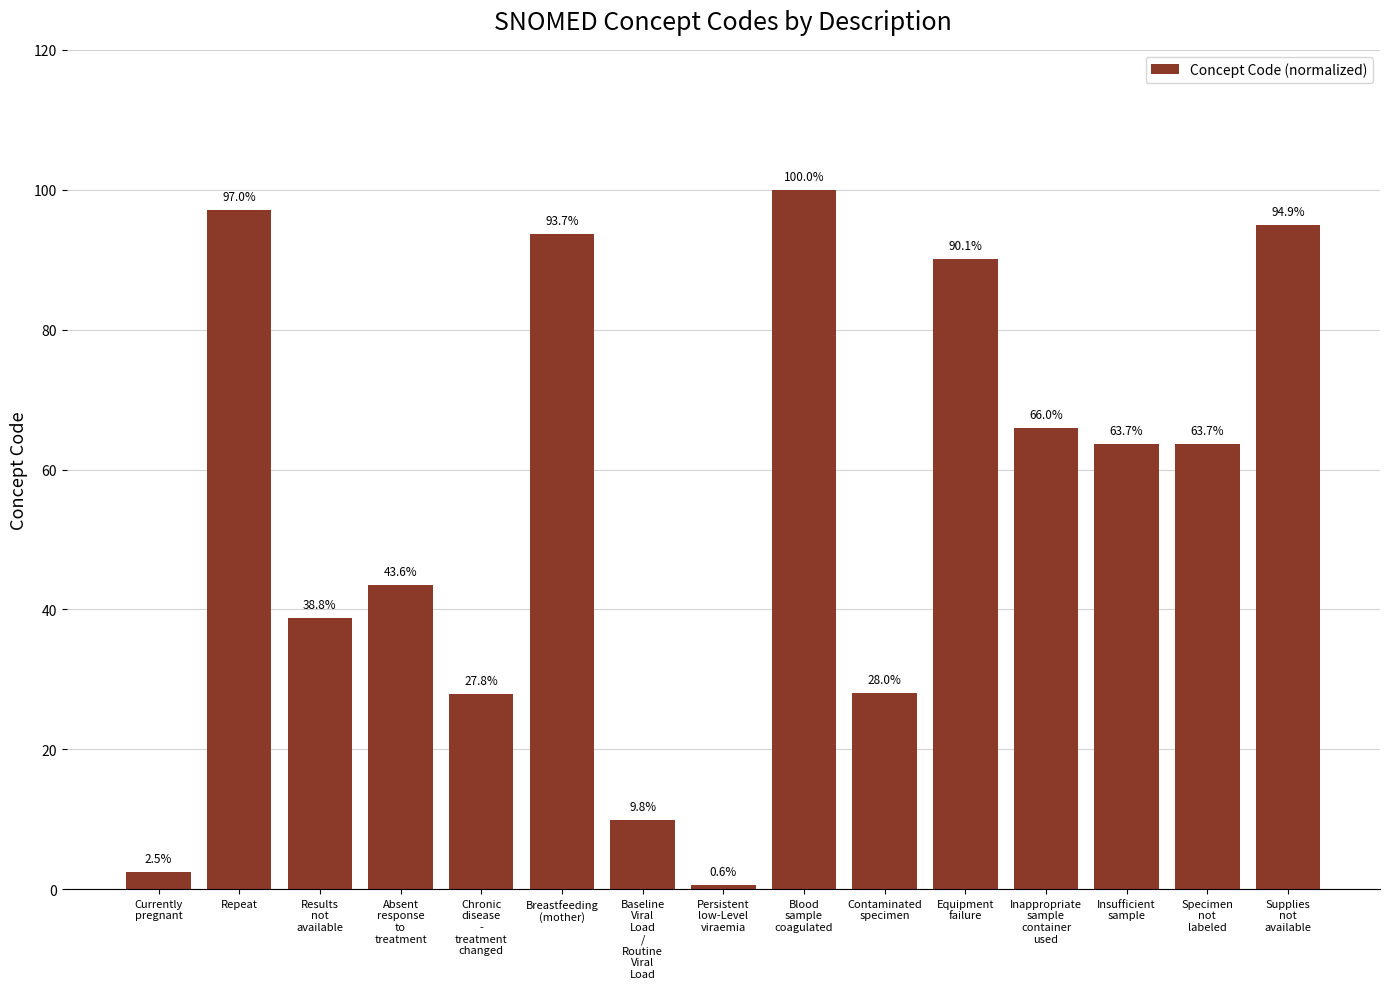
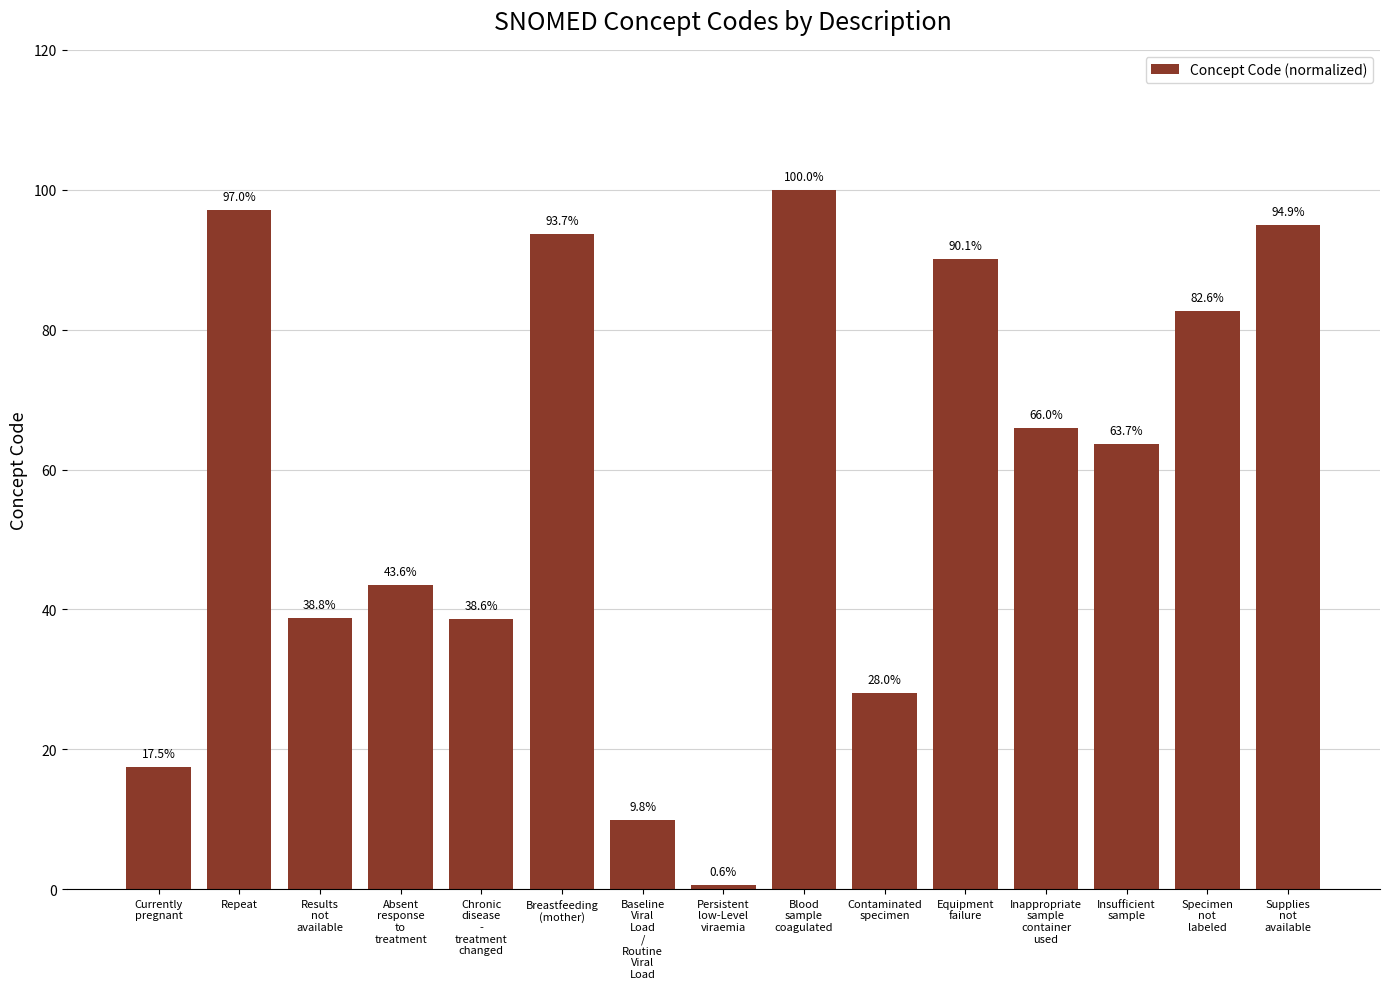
Currently pregnant: 2.5% -> 17.5%
Chronic disease - treatment changed: 27.8% -> 38.6%
Specimen not labeled: 63.7% -> 82.6%
